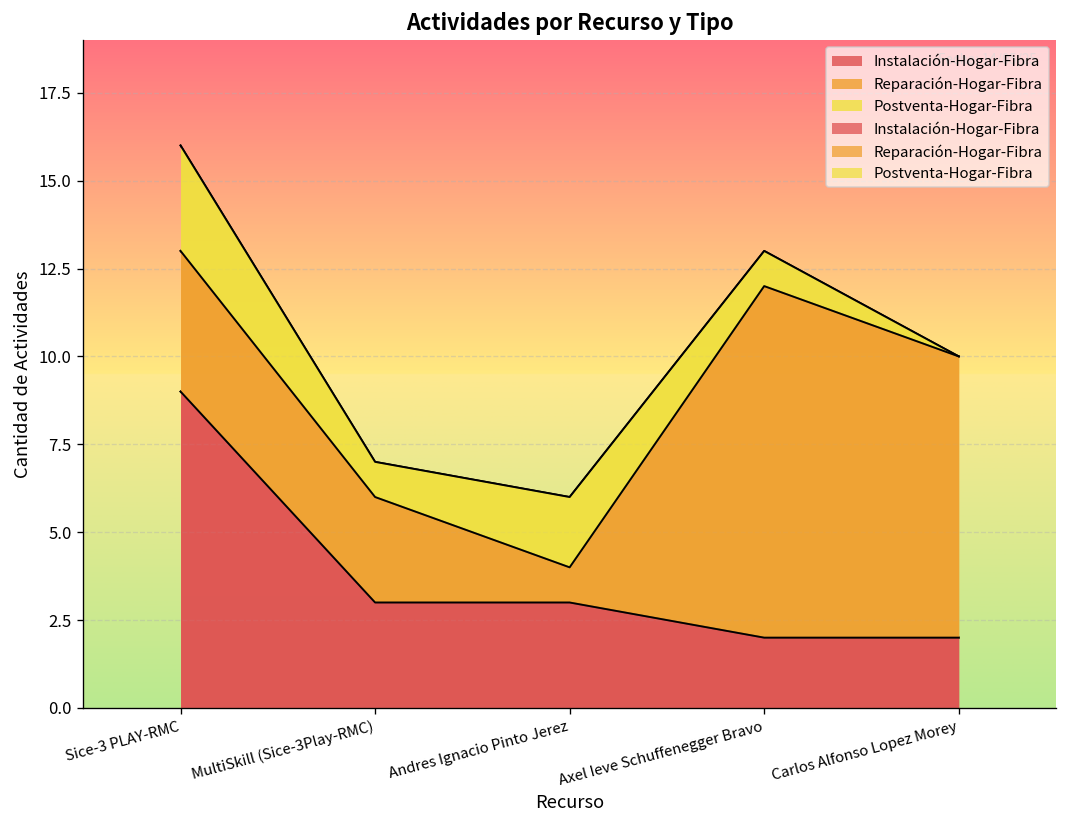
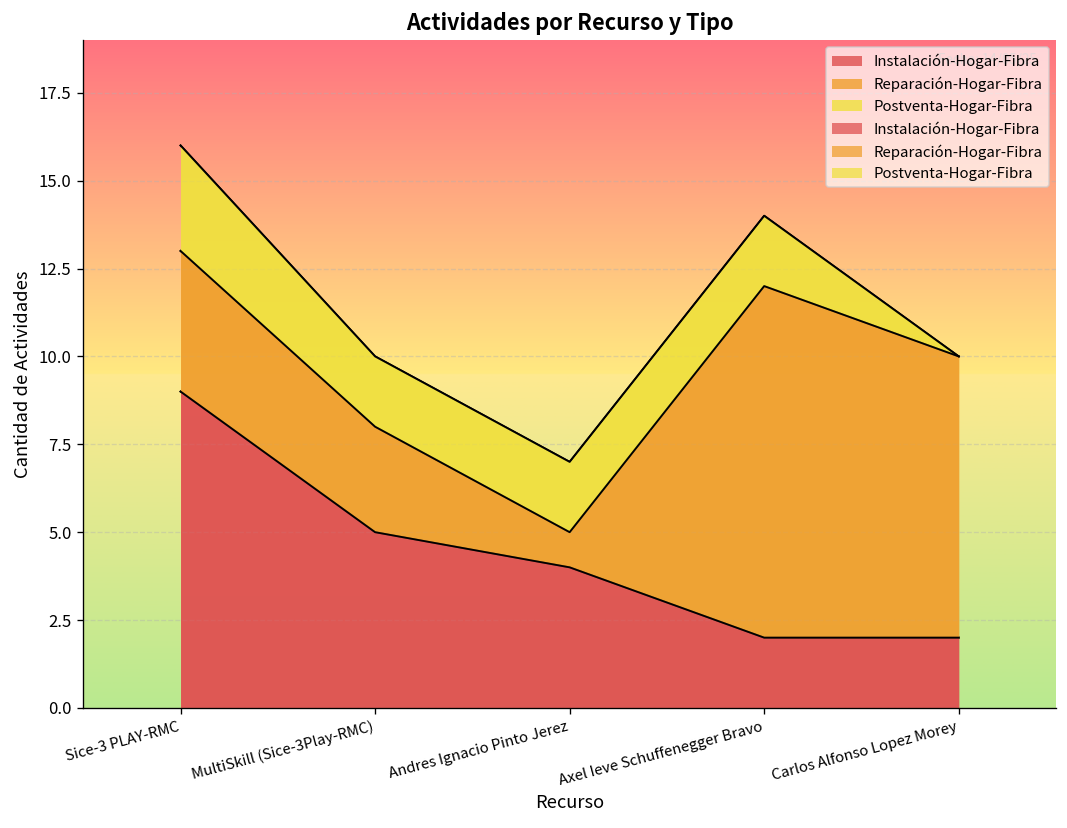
Instalación-Hogar-Fibra, MultiSkill (Sice-3Play-RMC): 3 -> 5
Postventa-Hogar-Fibra, MultiSkill (Sice-3Play-RMC): 1 -> 2
Instalación-Hogar-Fibra, Andres Ignacio Pinto Jerez: 3 -> 4
Postventa-Hogar-Fibra, Axel Ieve Schuffenegger Bravo: 1 -> 2
